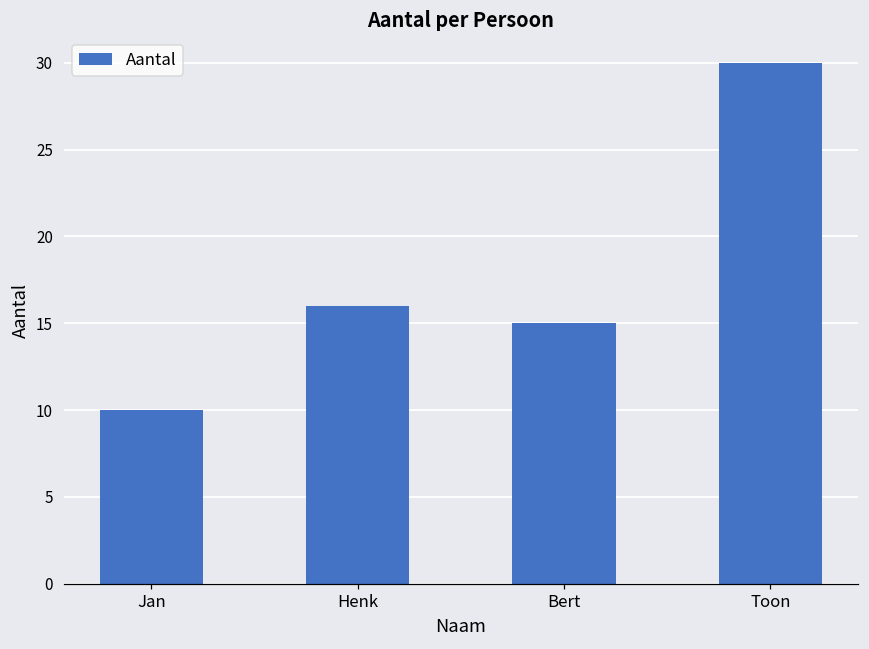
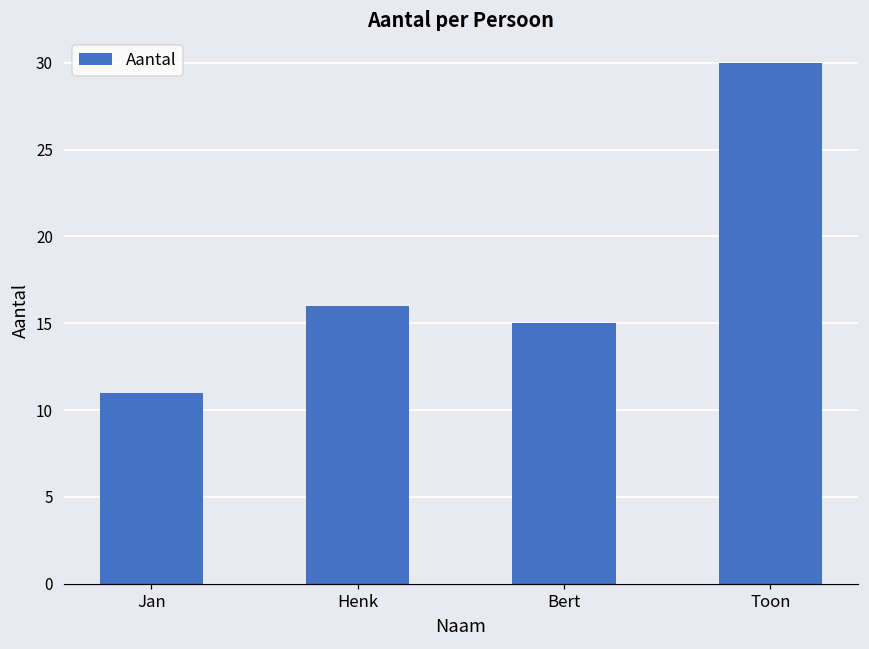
Jan: 10 -> 11
